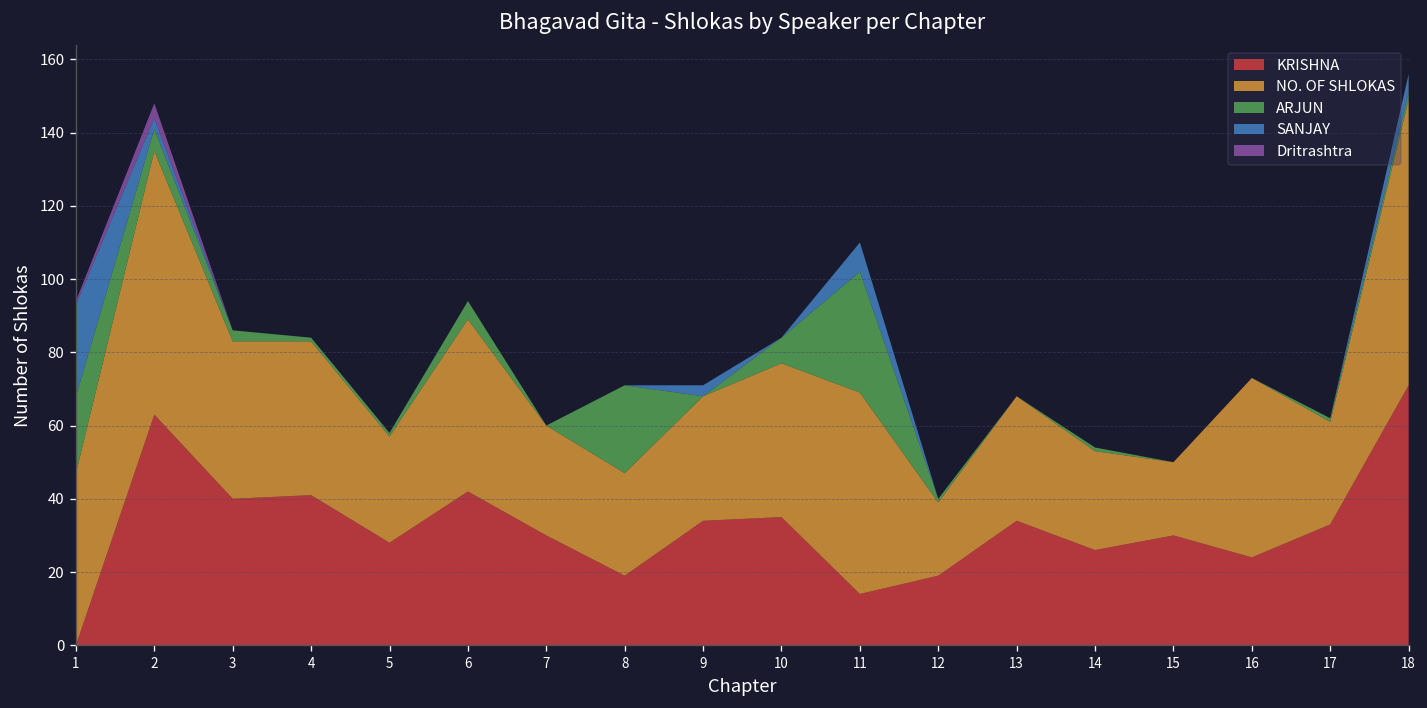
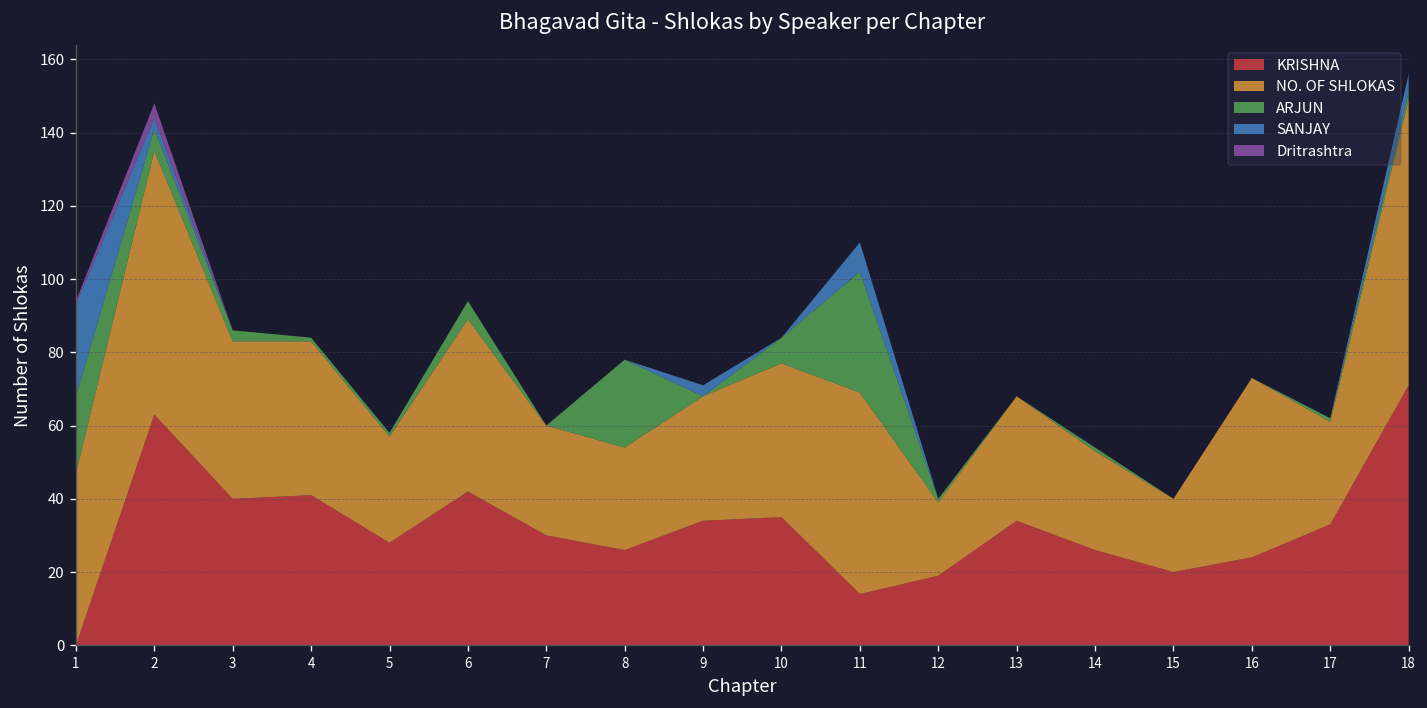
KRISHNA, 8: 19 -> 26
KRISHNA, 15: 30 -> 20
